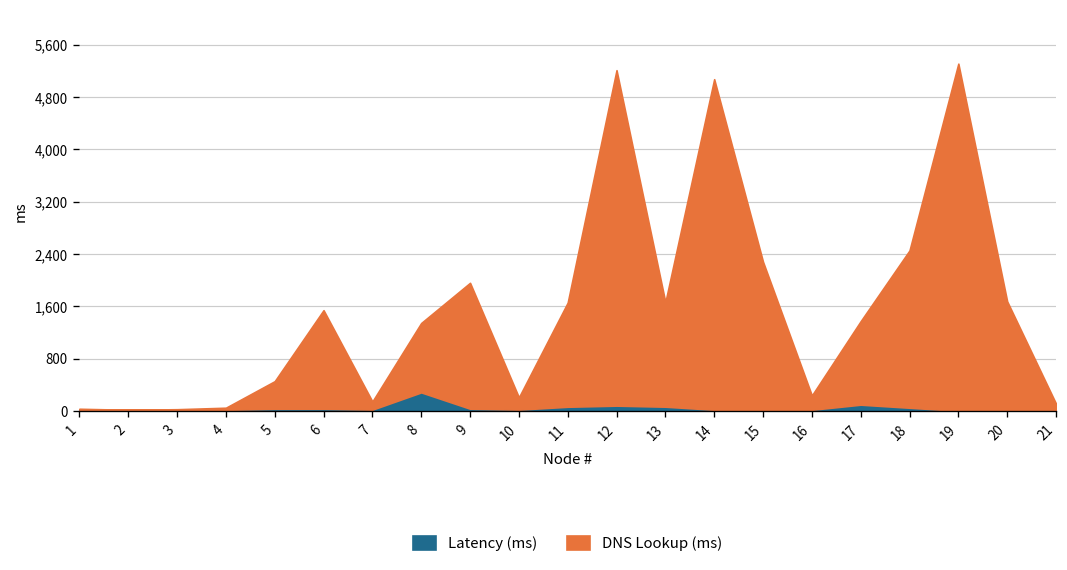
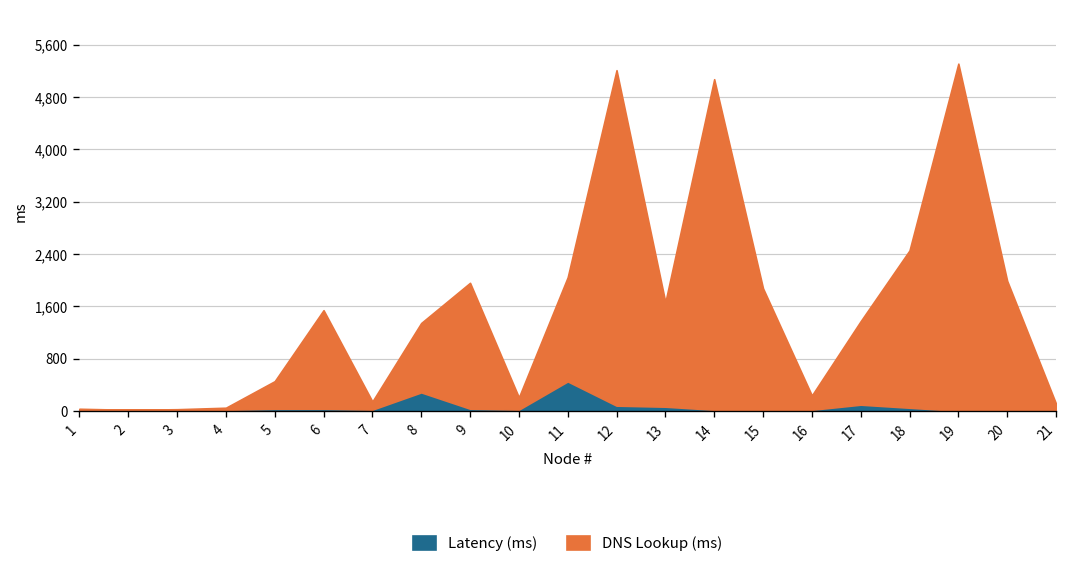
Latency (ms), 11: 100 -> 500
DNS Lookup (ms), 15: 2,300 -> 1,900
DNS Lookup (ms), 20: 1,700 -> 2,000
